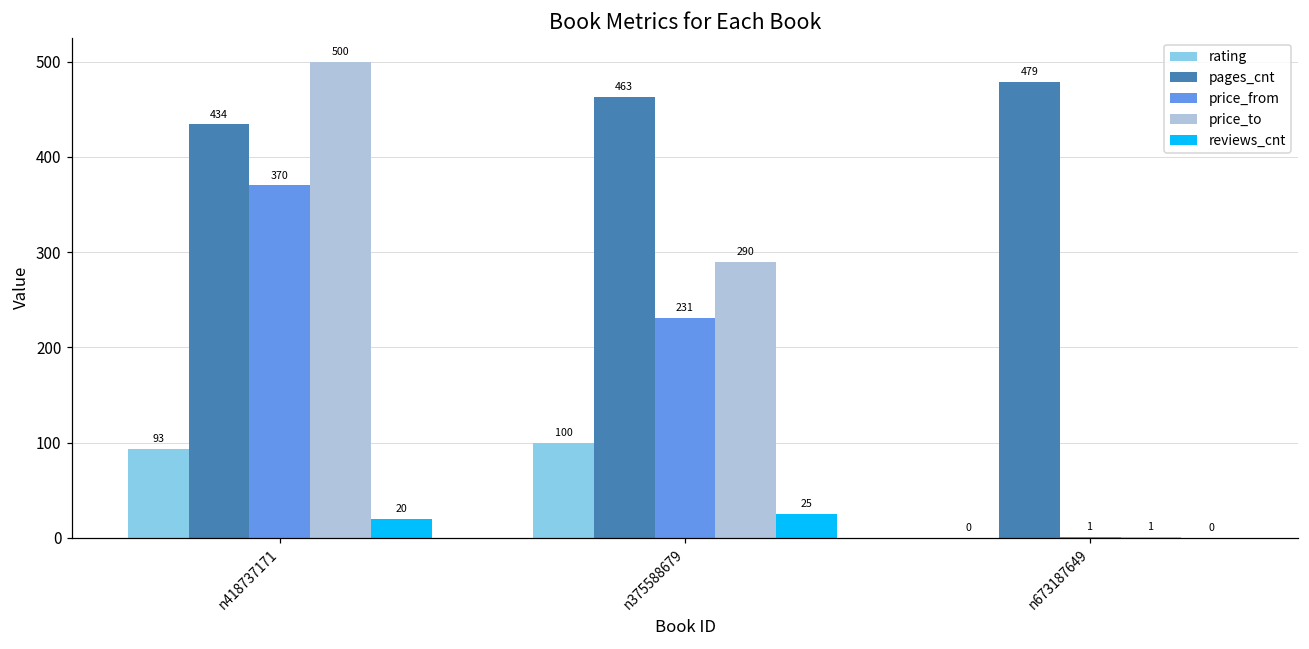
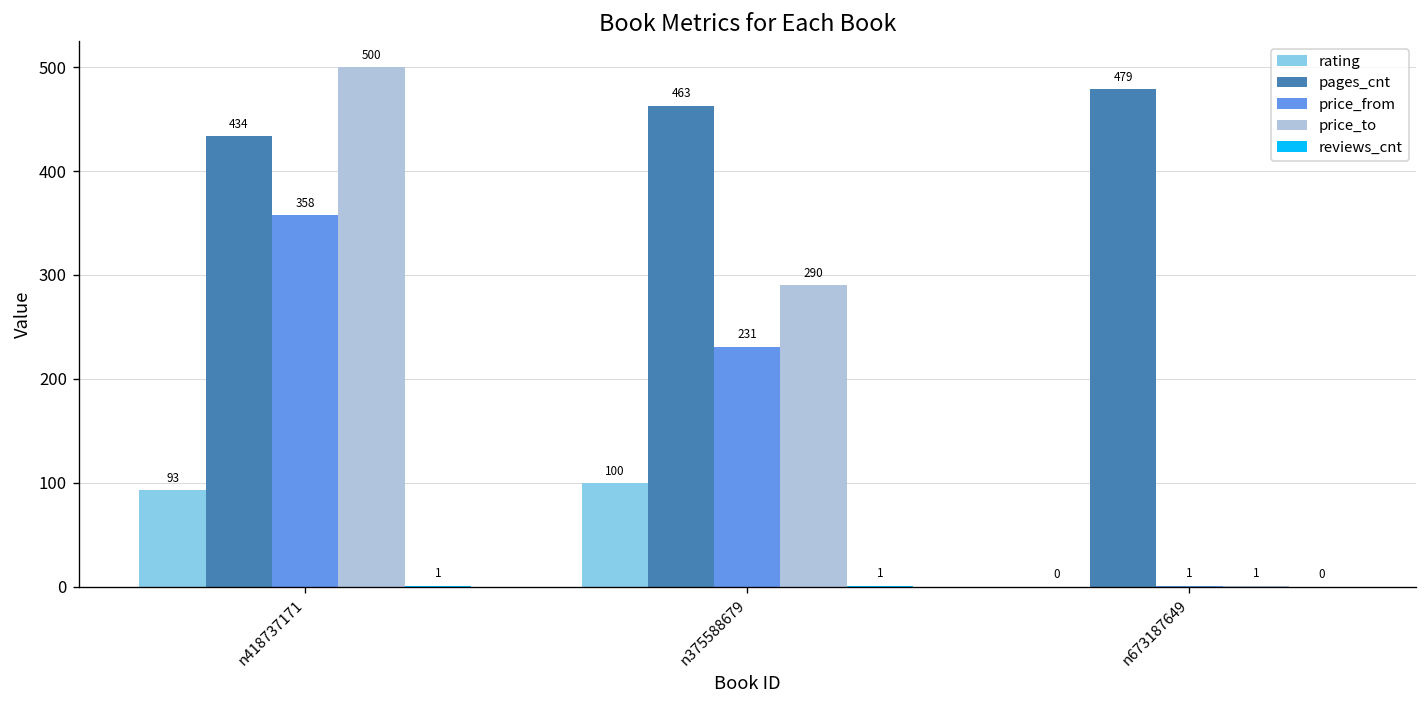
price_from, n418737171: 370 -> 358
reviews_cnt, n418737171: 20 -> 1
reviews_cnt, n375588679: 25 -> 1
